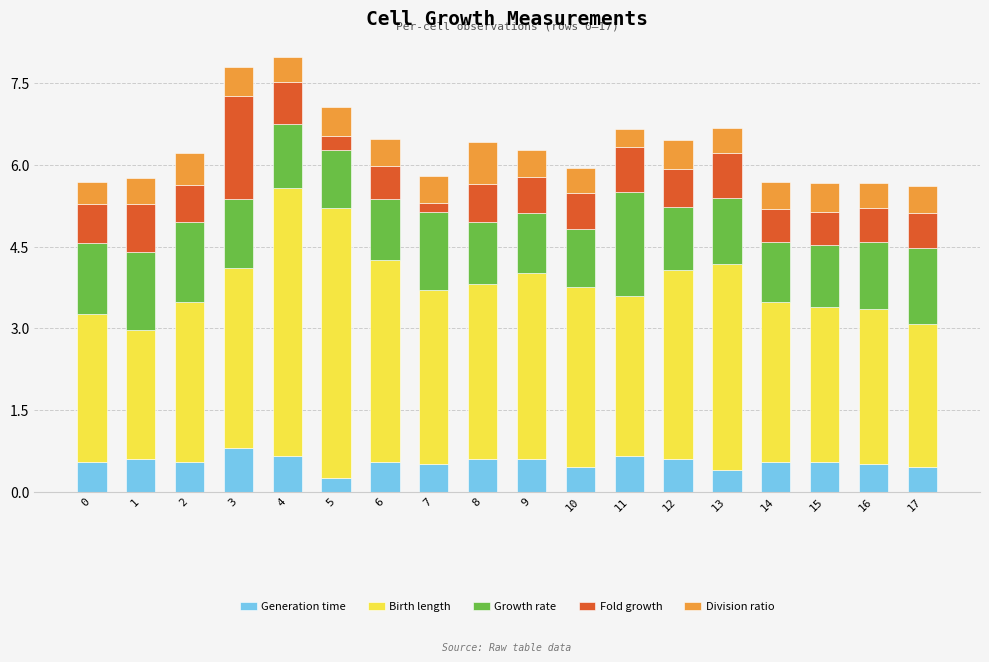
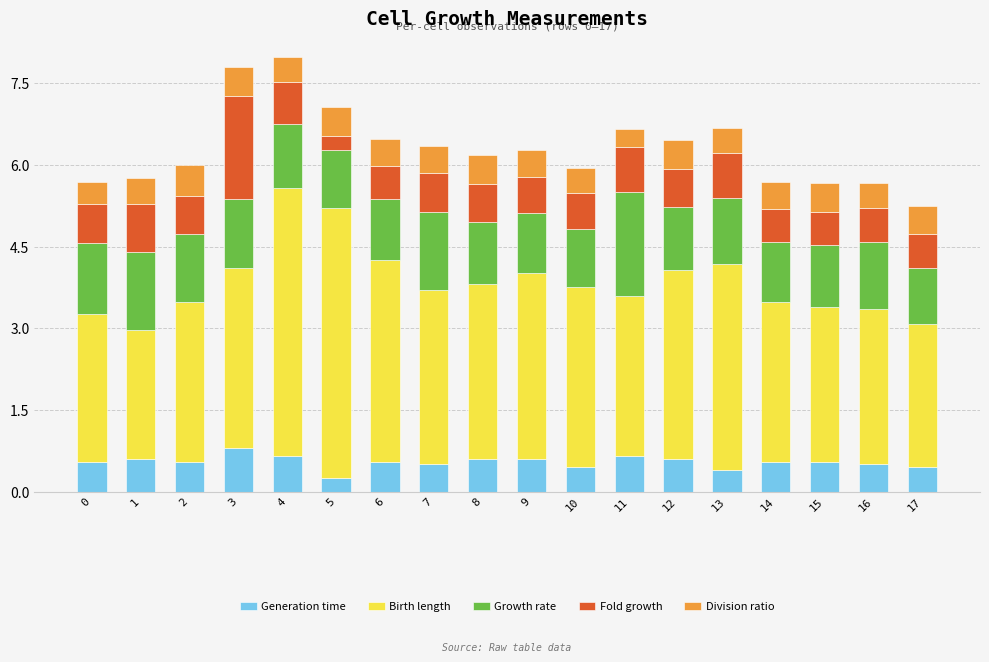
Growth rate, 2: 1.5 -> 1.2
Fold growth, 7: 0.2 -> 0.7
Division ratio, 8: 0.8 -> 0.5
Growth rate, 17: 1.4 -> 1.0
